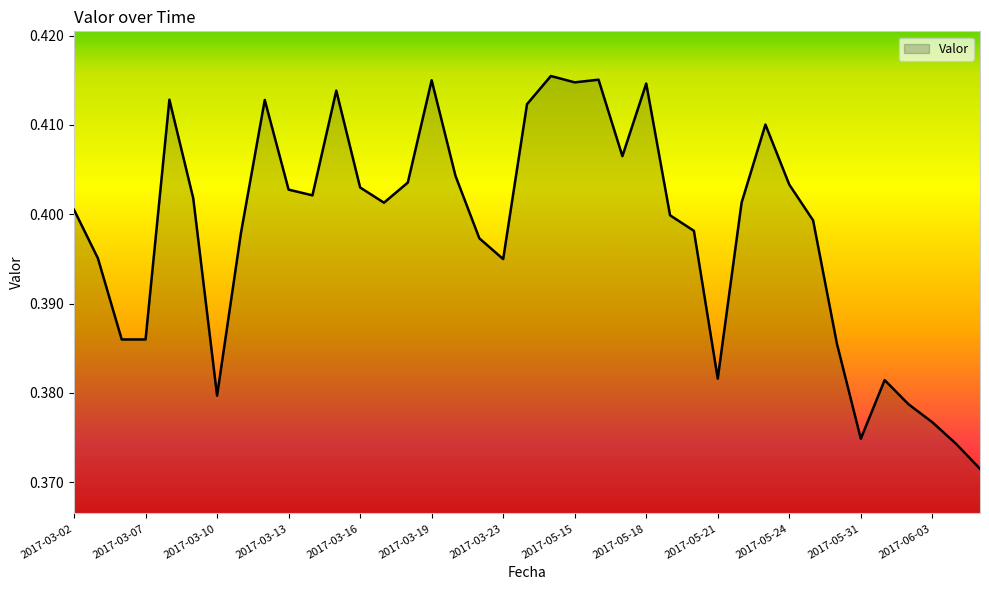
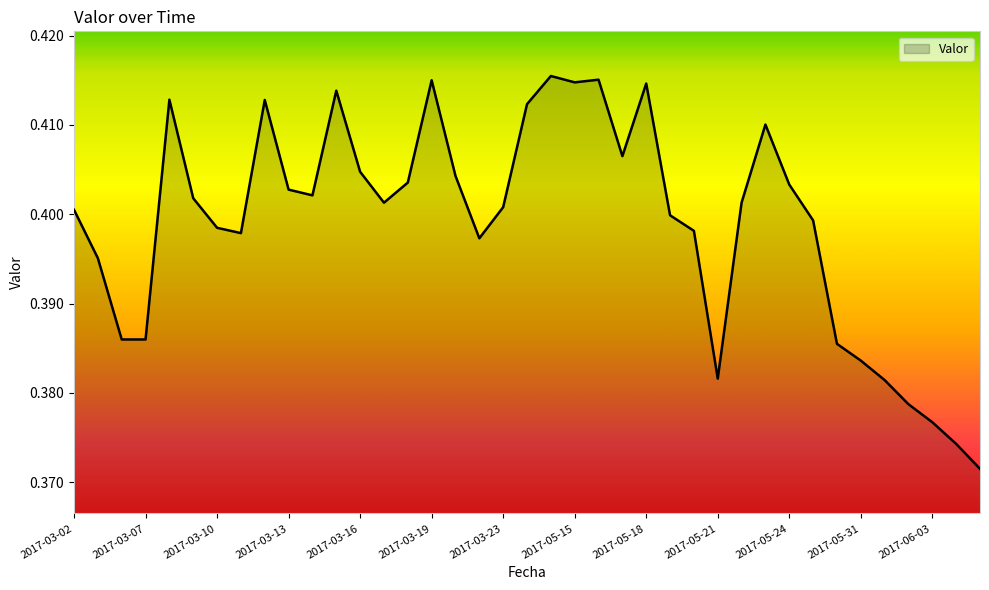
2017-03-10: 0.380 -> 0.398
2017-03-16: 0.403 -> 0.405
2017-03-23: 0.395 -> 0.401
2017-05-31: 0.375 -> 0.384
